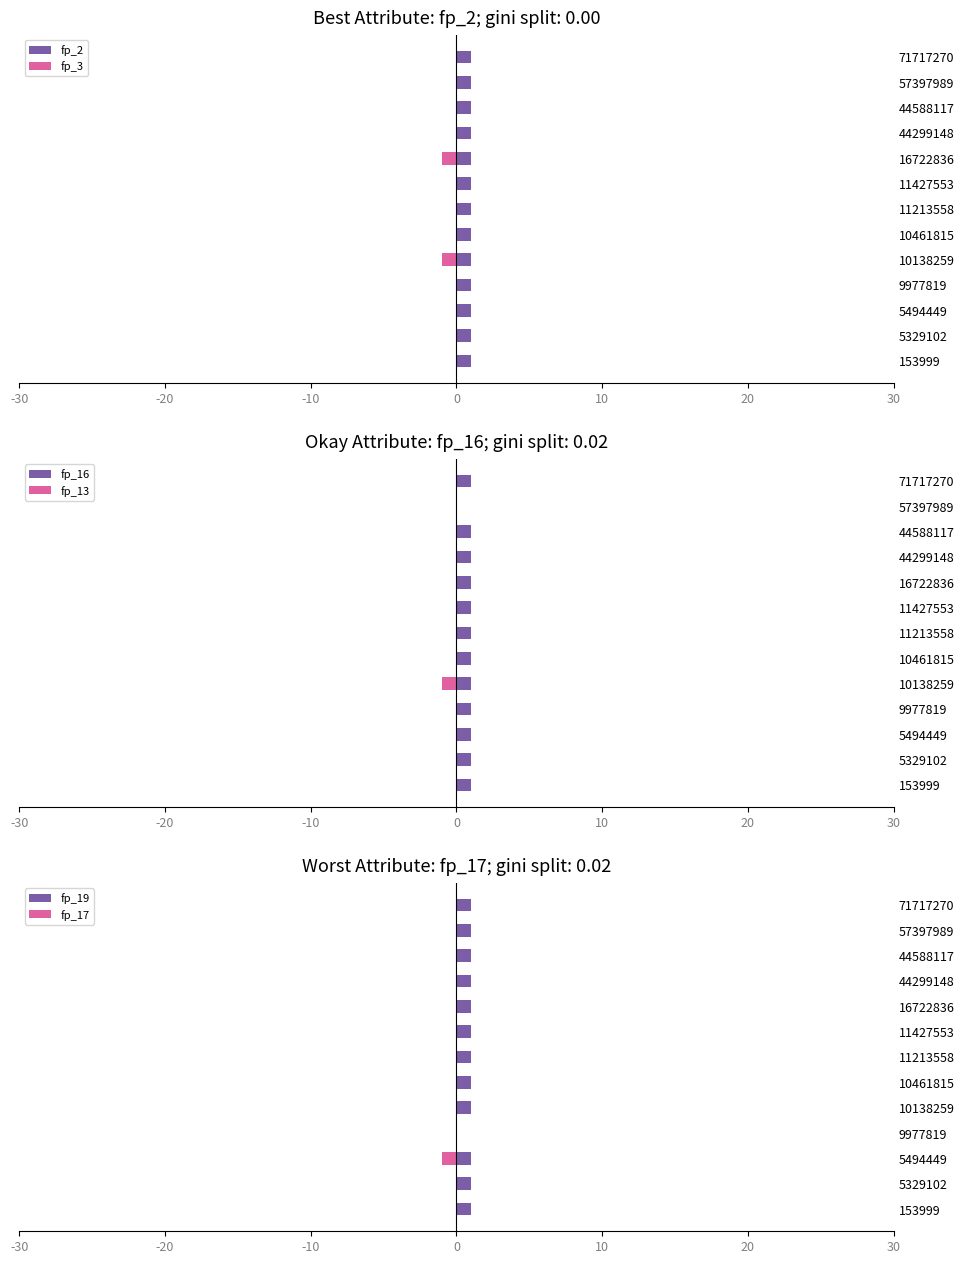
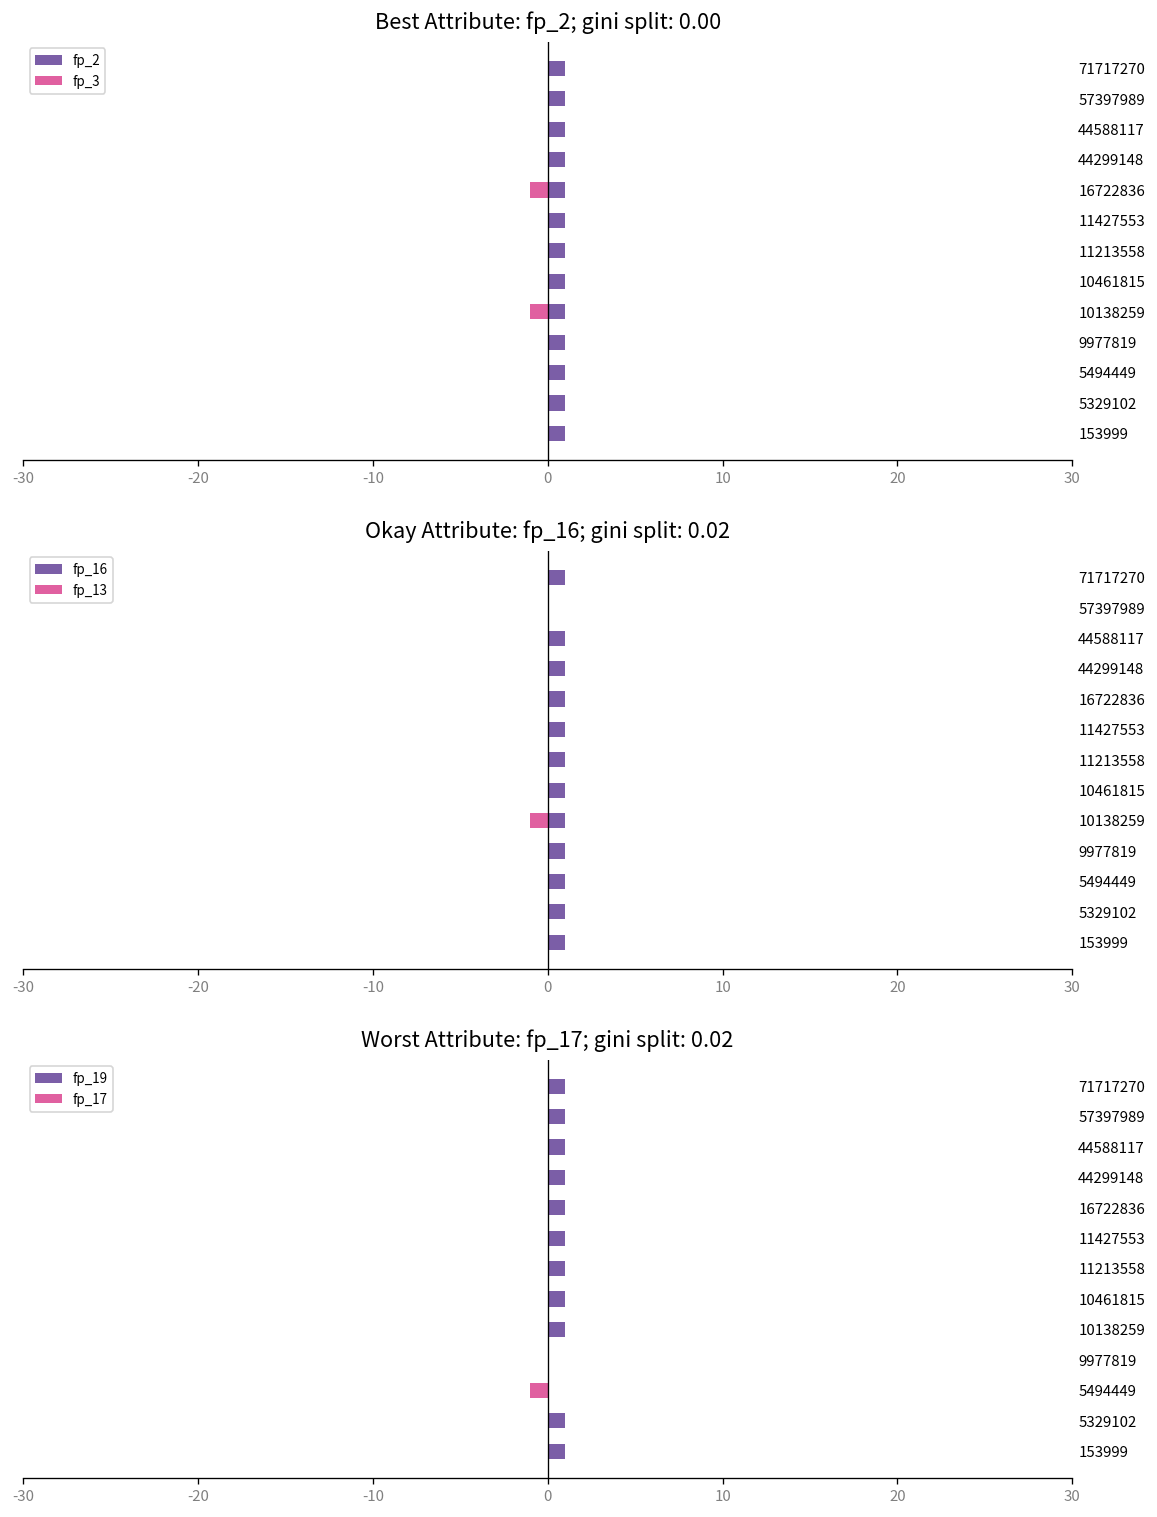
Worst Attribute: fp_17; gini split: 0.02, fp_19, 5494449: 1 -> 0
